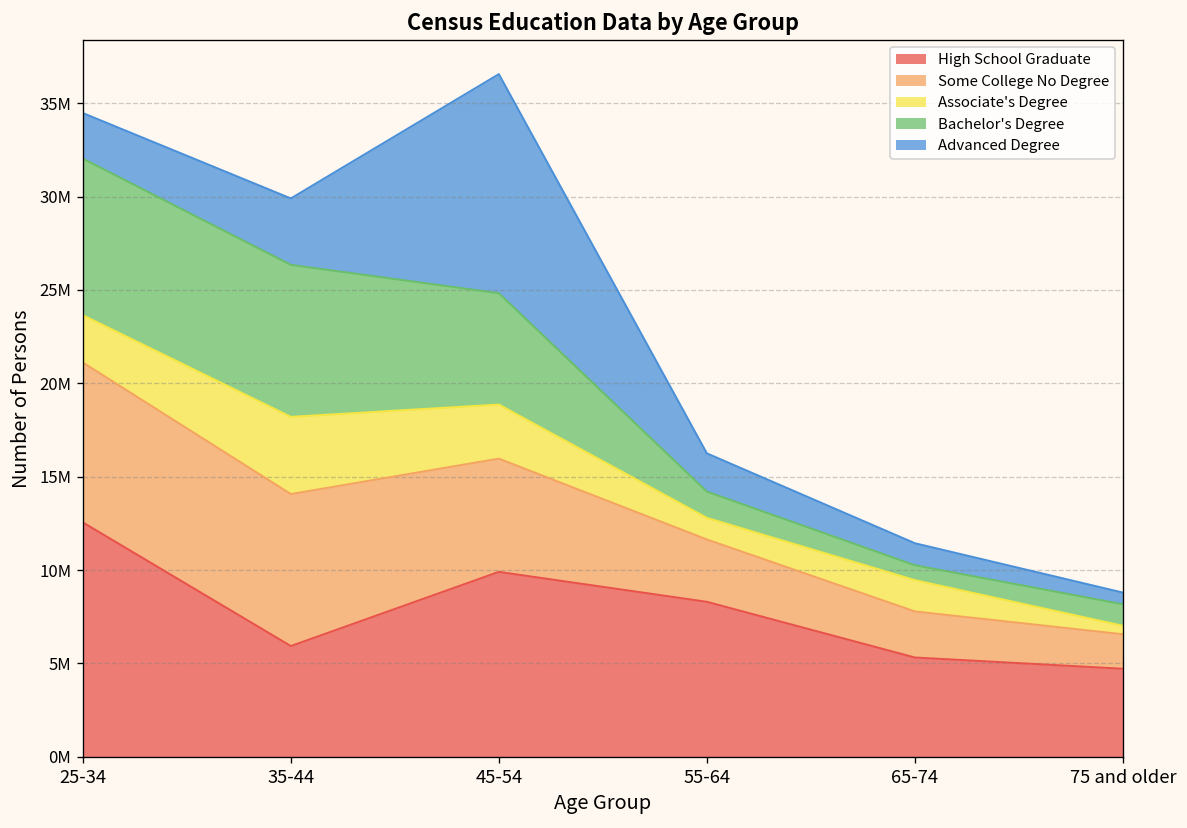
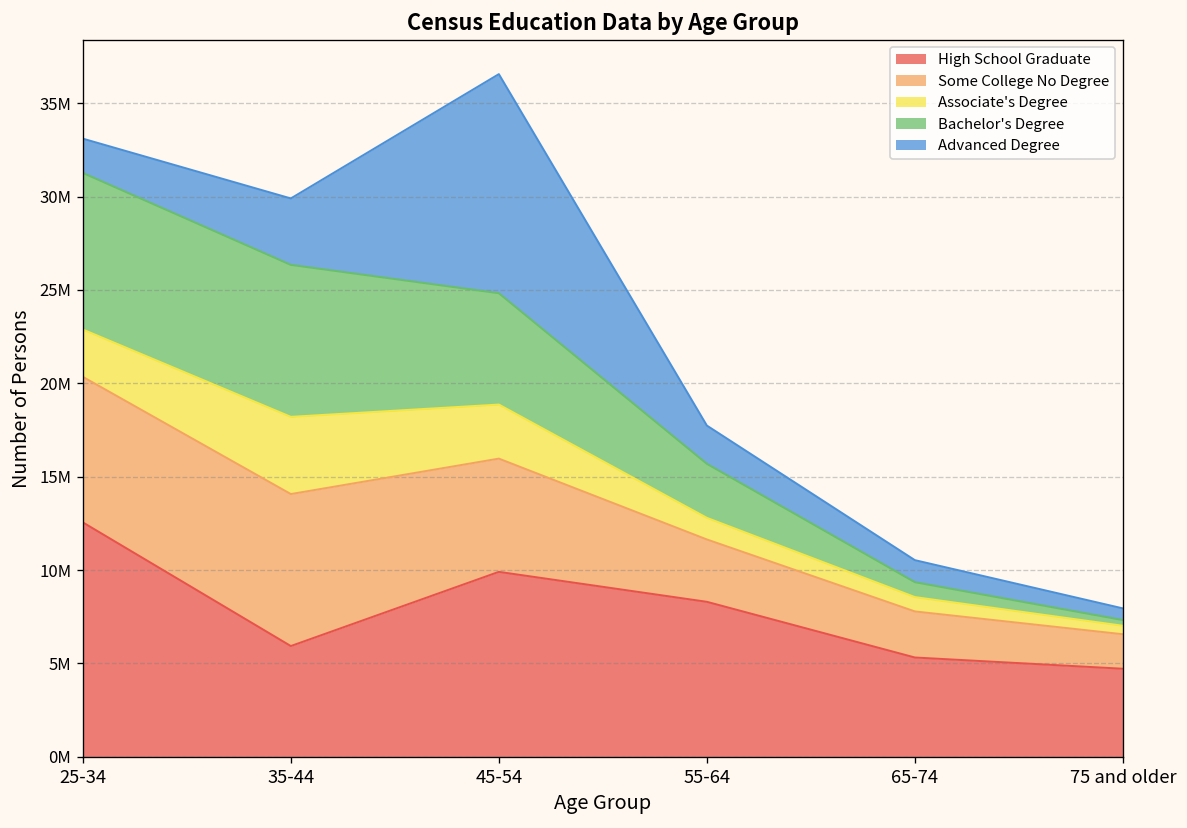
Some College No Degree, 25-34: 8600000 -> 7800000
Advanced Degree, 25-34: 2400000 -> 1800000
Bachelor's Degree, 55-64: 1400000 -> 2900000
Associate's Degree, 65-74: 1700000 -> 800000
Bachelor's Degree, 75 and older: 1200000 -> 300000
